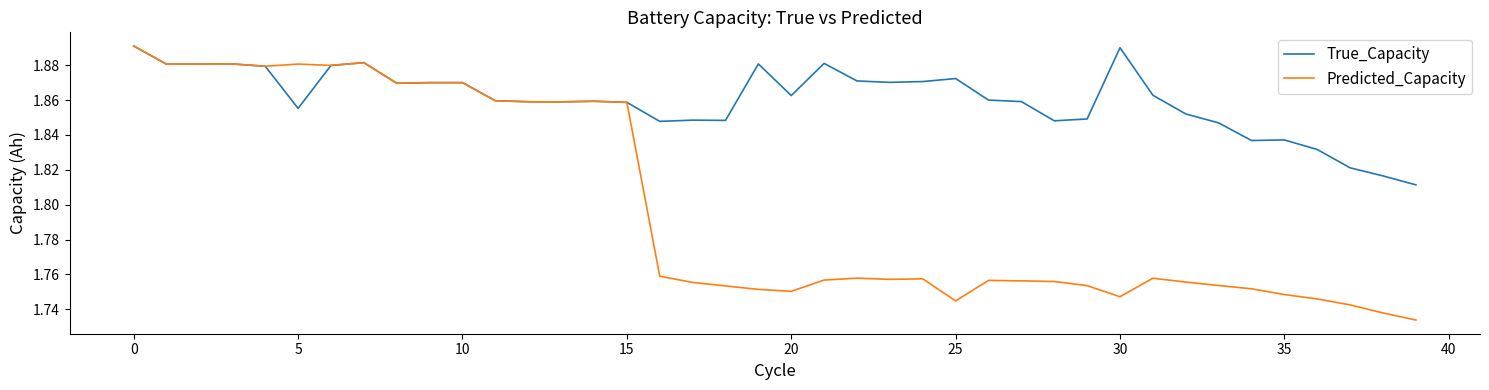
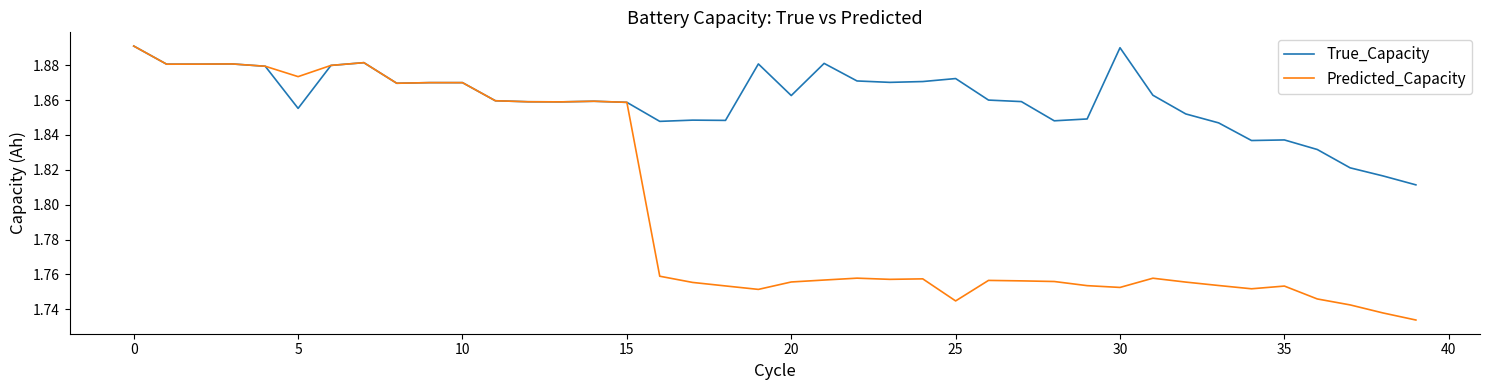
Predicted_Capacity, 5: 1.881 -> 1.873
Predicted_Capacity, 20: 1.750 -> 1.756
Predicted_Capacity, 30: 1.747 -> 1.753
Predicted_Capacity, 35: 1.748 -> 1.753
